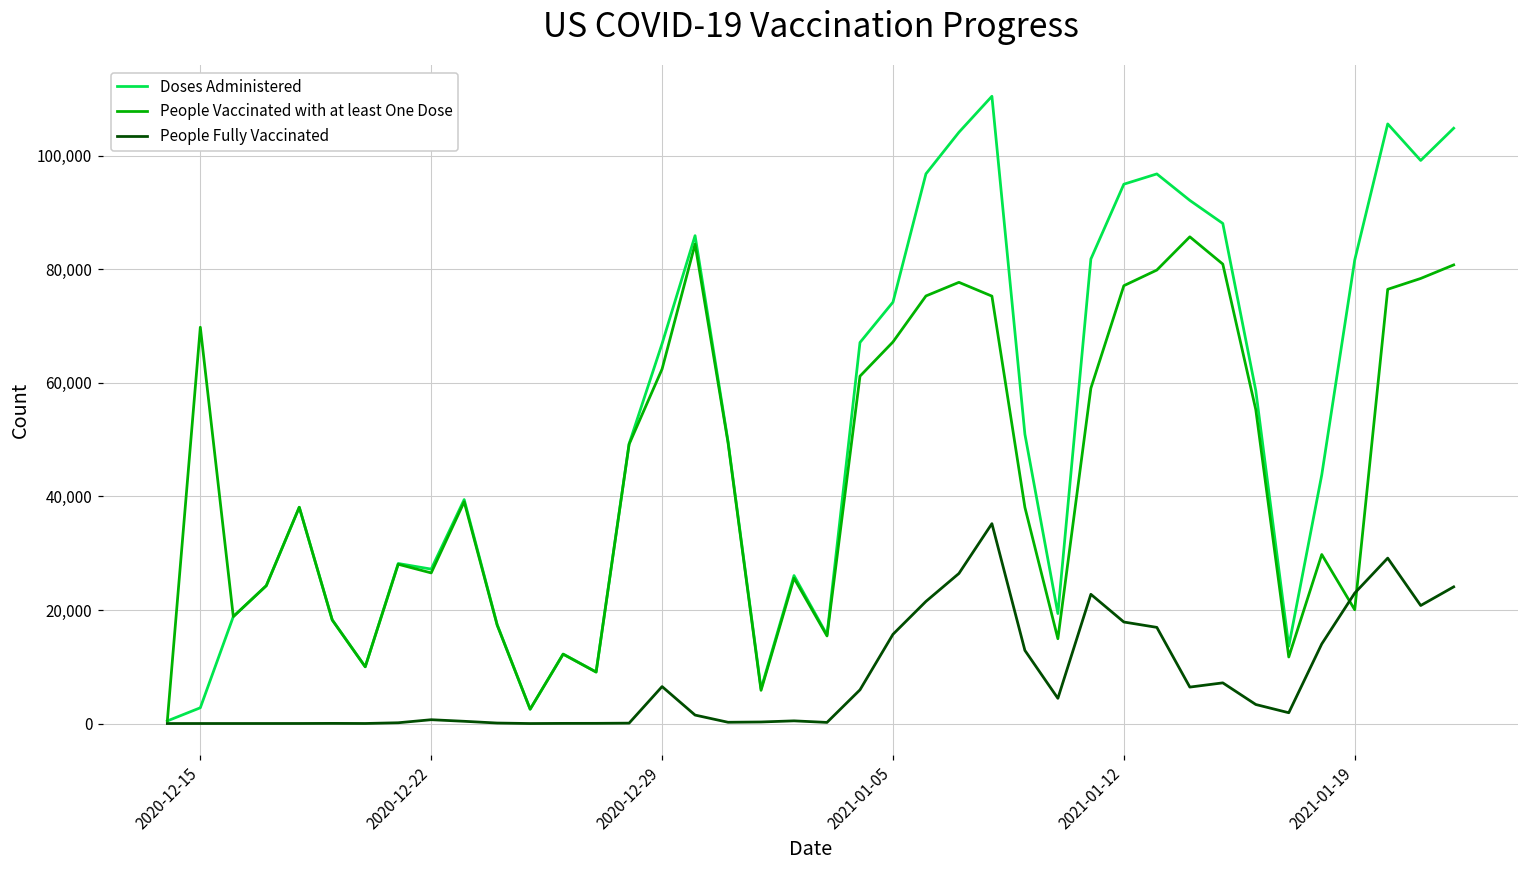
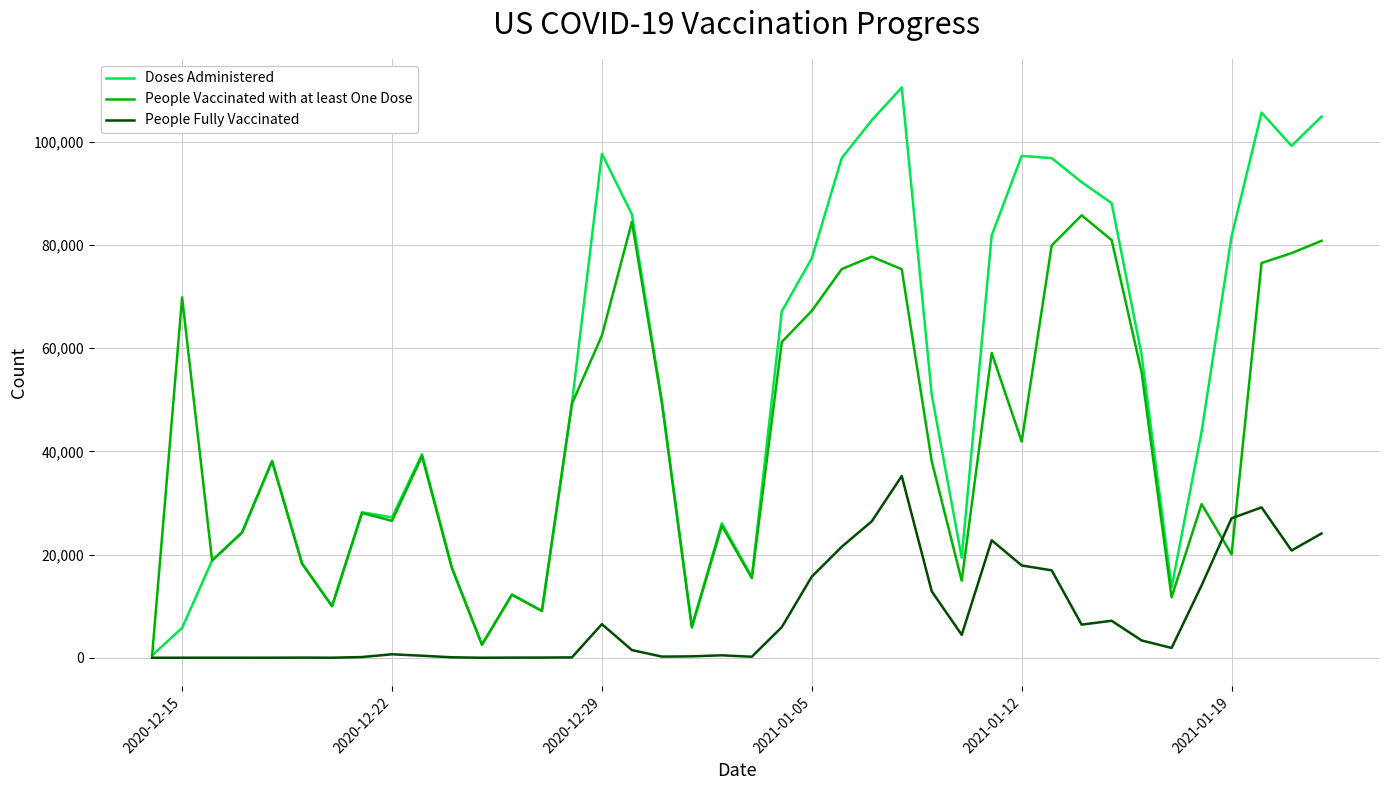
Doses Administered, 2020-12-15: 3,000 -> 6,000
Doses Administered, 2020-12-29: 67,000 -> 98,000
Doses Administered, 2021-01-05: 74,000 -> 77,000
Doses Administered, 2021-01-12: 95,000 -> 97,000
People Vaccinated with at least One Dose, 2021-01-12: 77,000 -> 42,000
People Fully Vaccinated, 2021-01-19: 23,000 -> 27,000
